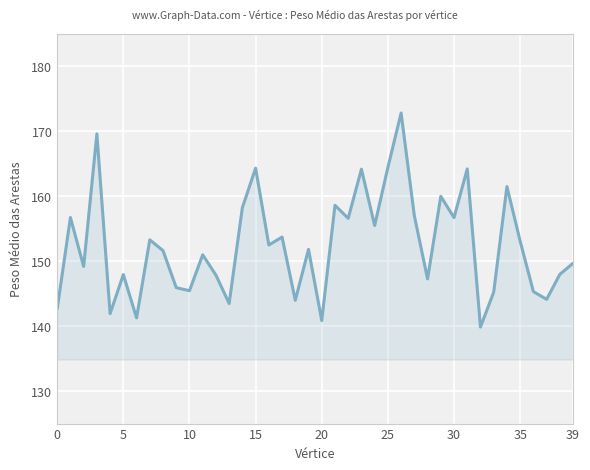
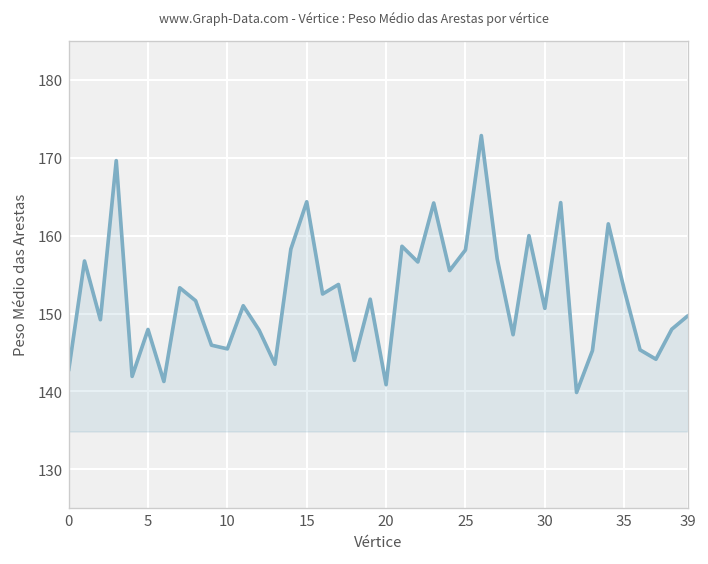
25: 164 -> 158
30: 157 -> 151
